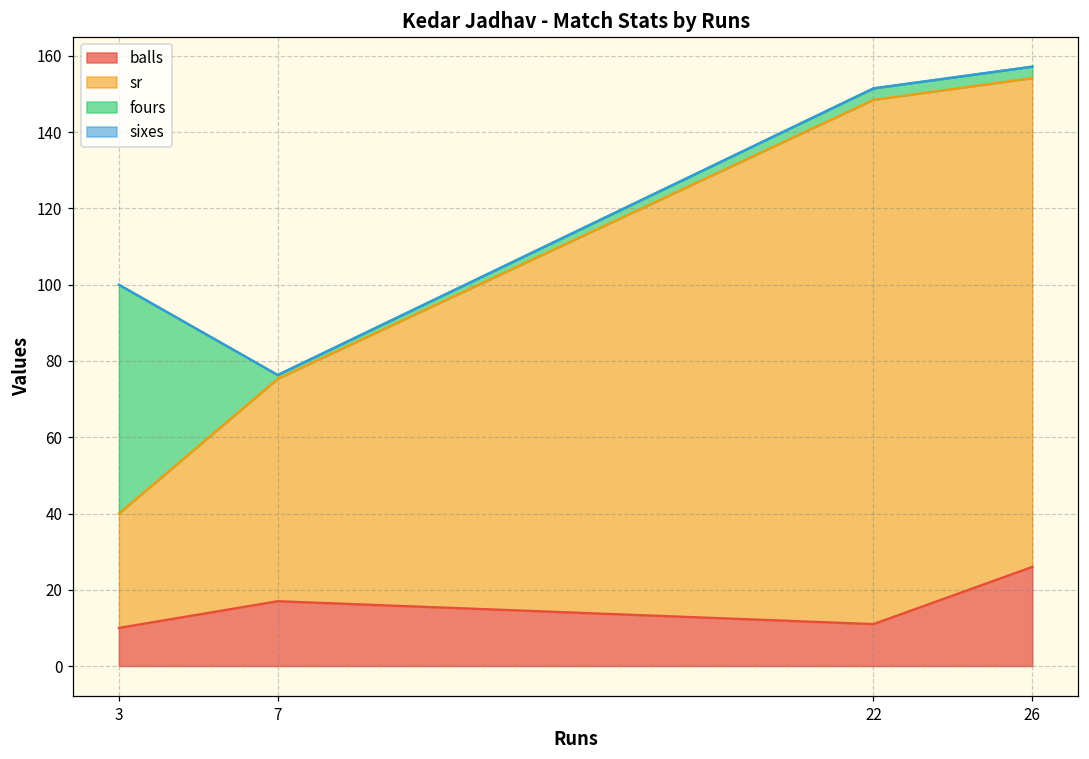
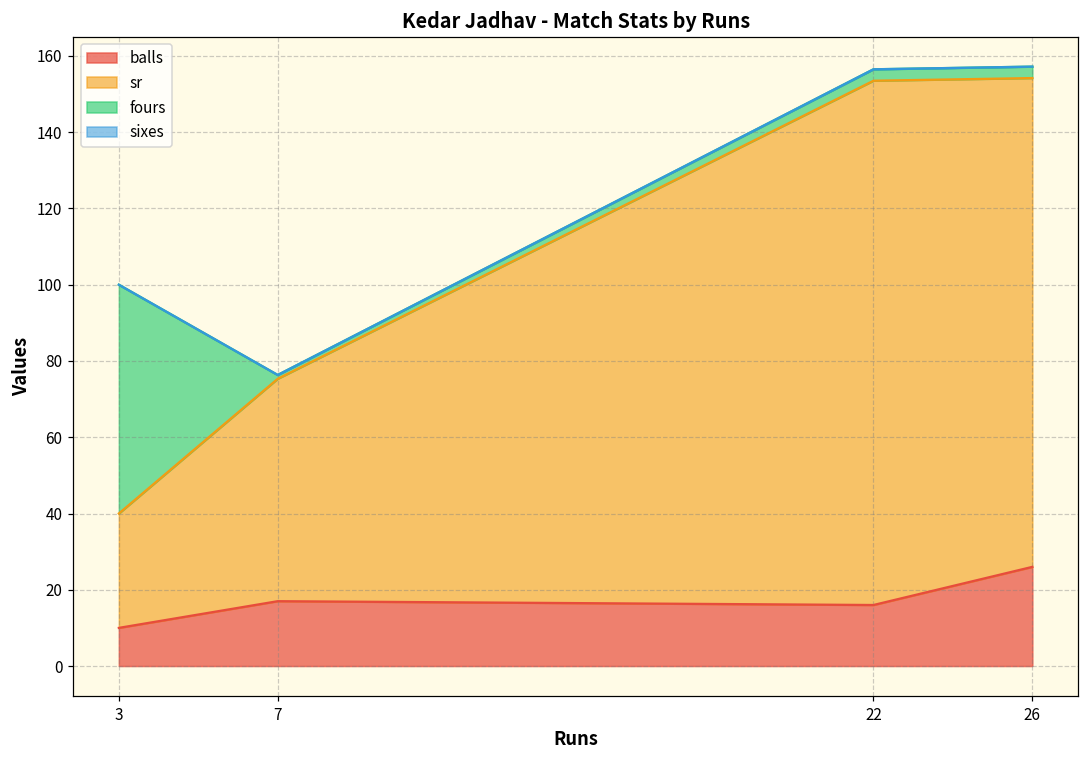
balls, 22: 11 -> 16
